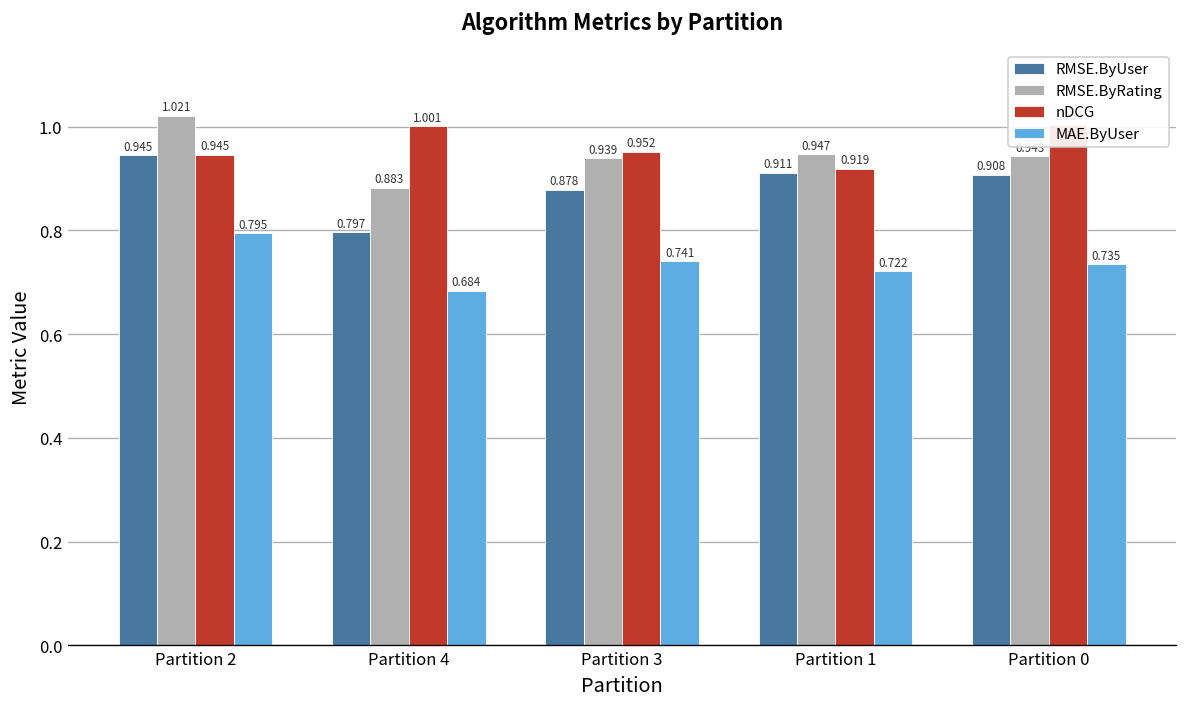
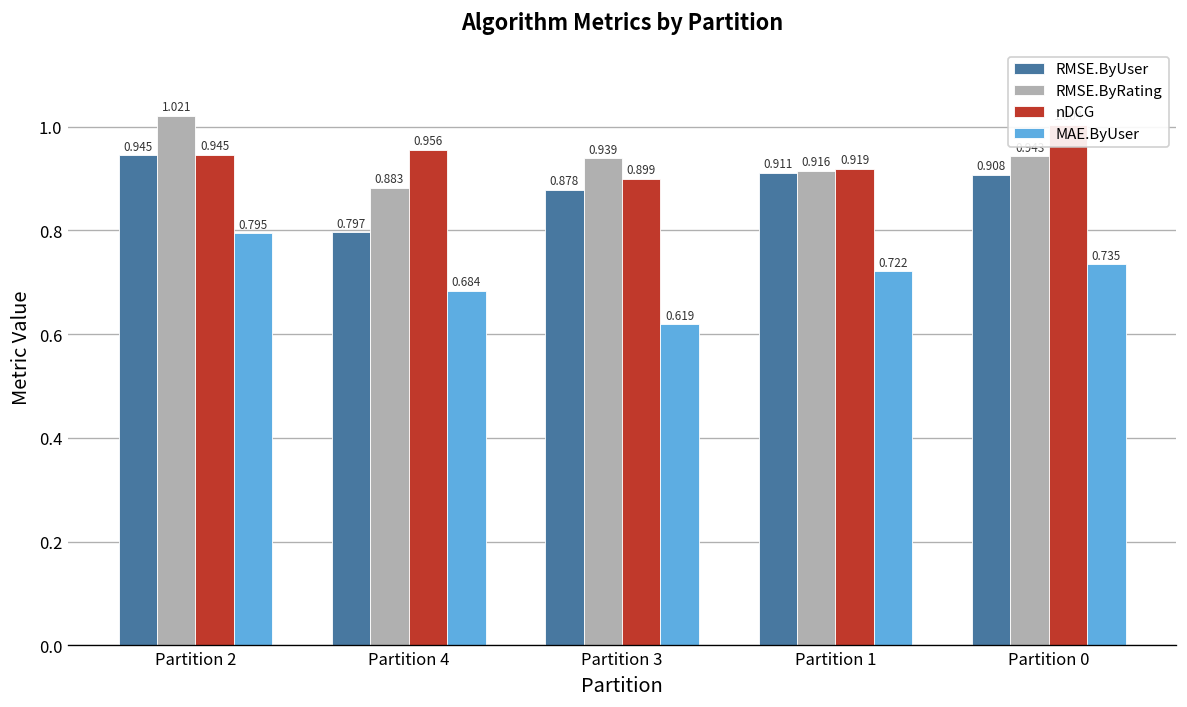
nDCG, Partition 4: 1.001 -> 0.956
nDCG, Partition 3: 0.952 -> 0.899
MAE.ByUser, Partition 3: 0.741 -> 0.619
RMSE.ByRating, Partition 1: 0.947 -> 0.916
